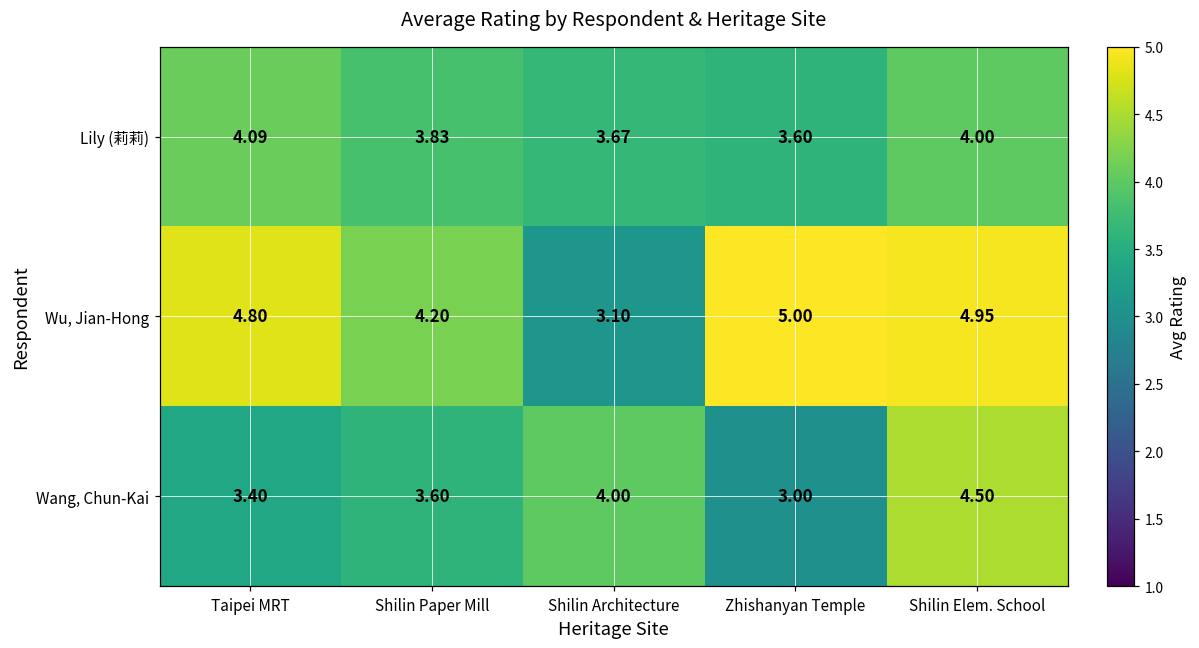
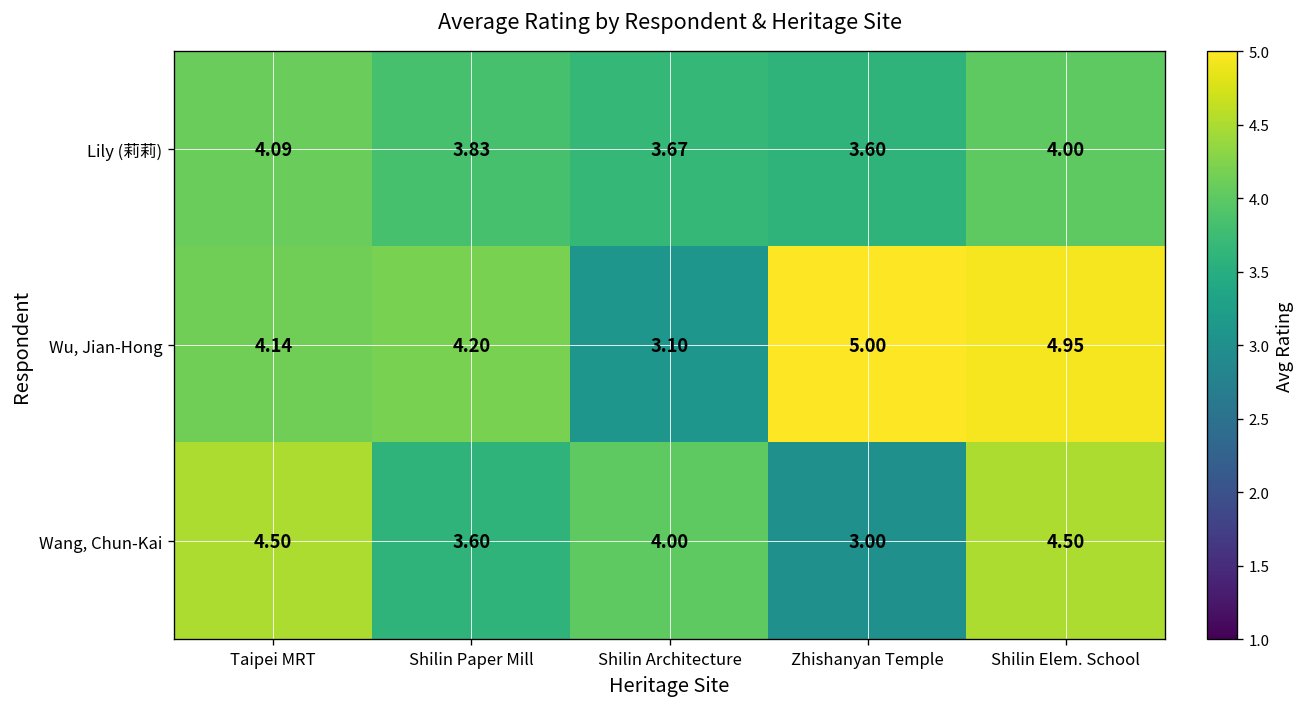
Wu, Jian-Hong, Taipei MRT: 4.80 -> 4.14
Wang, Chun-Kai, Taipei MRT: 3.40 -> 4.50
